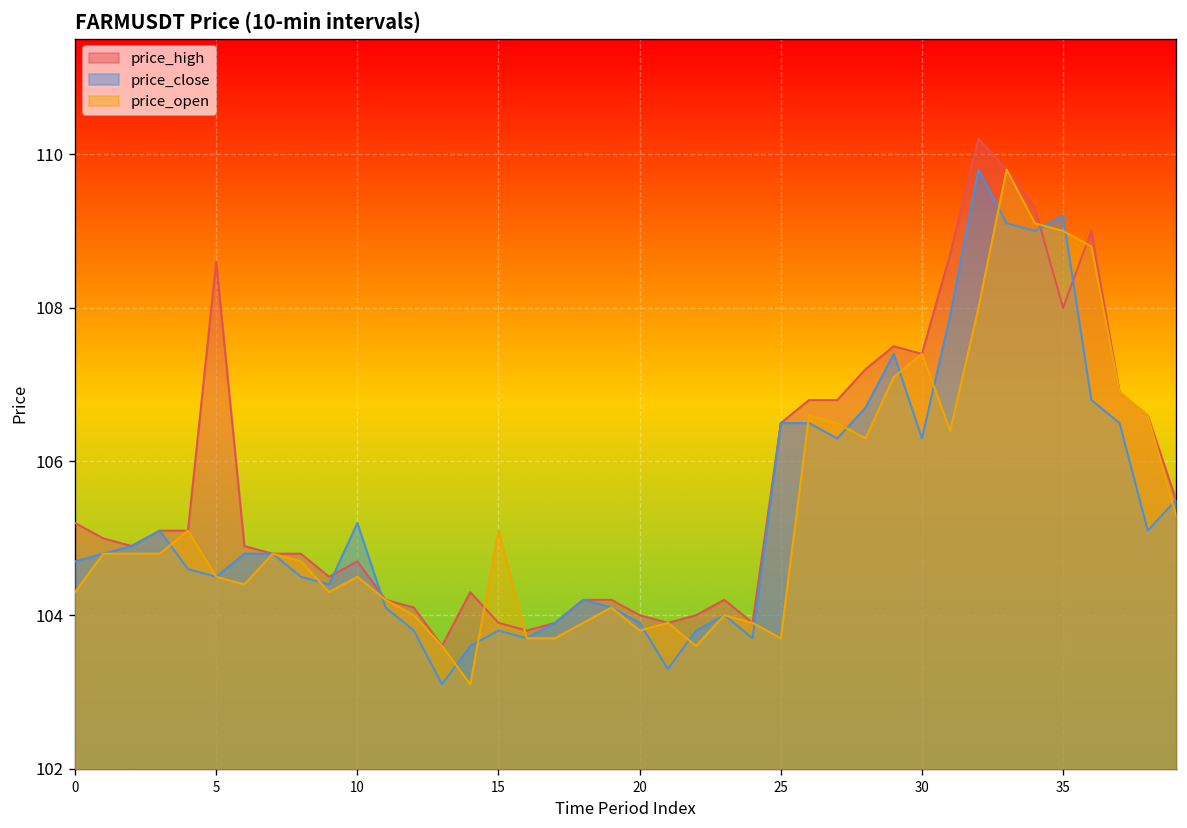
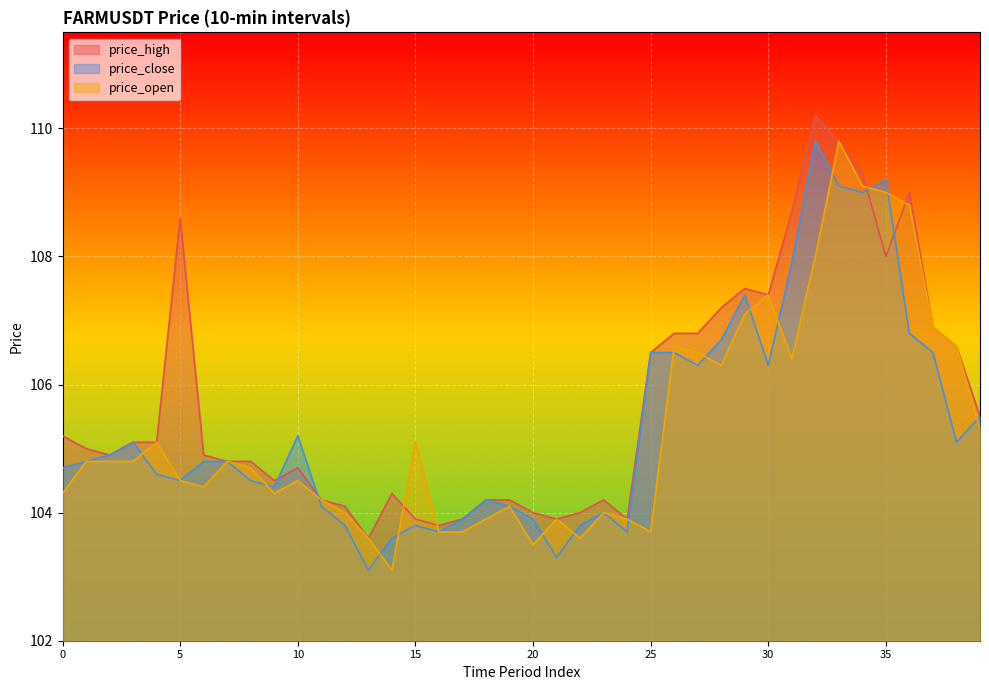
price_open, 20: 103.8 -> 103.5
